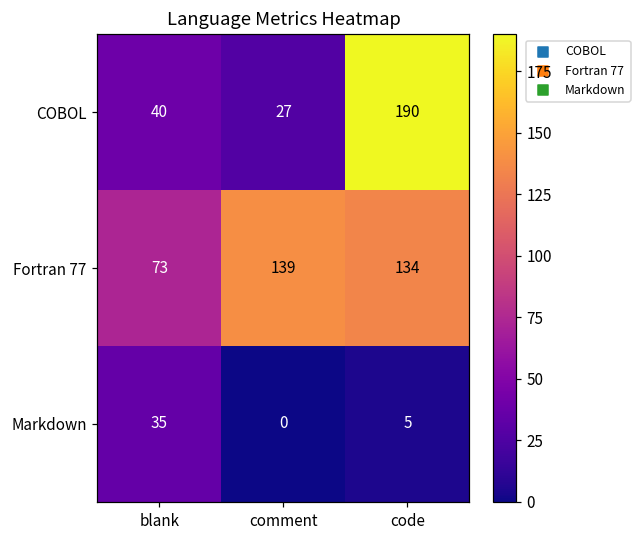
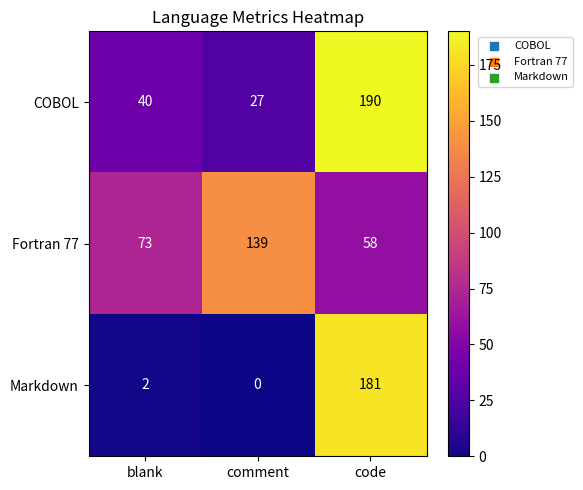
Fortran 77, code: 134 -> 58
Markdown, blank: 35 -> 2
Markdown, code: 5 -> 181
